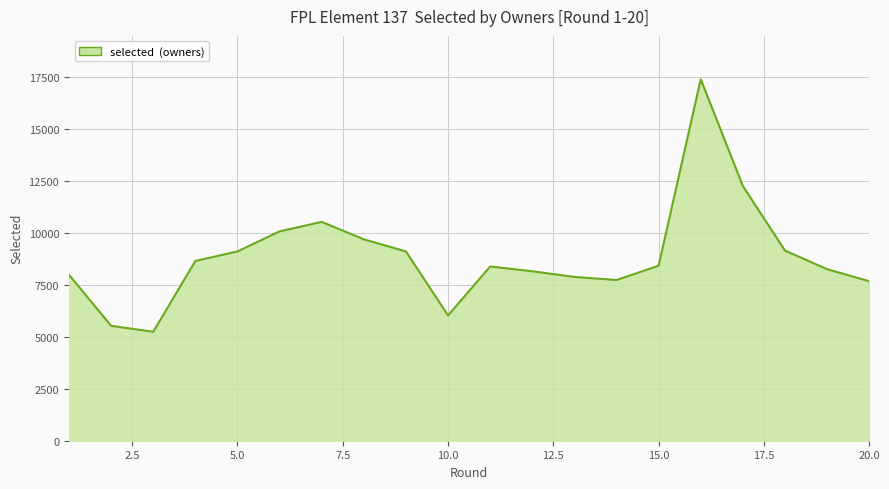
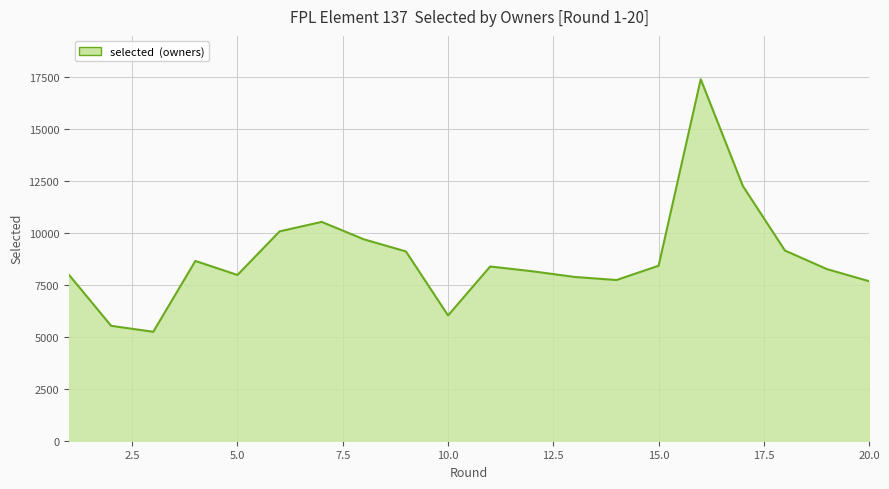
5.0: 9100 -> 8000
